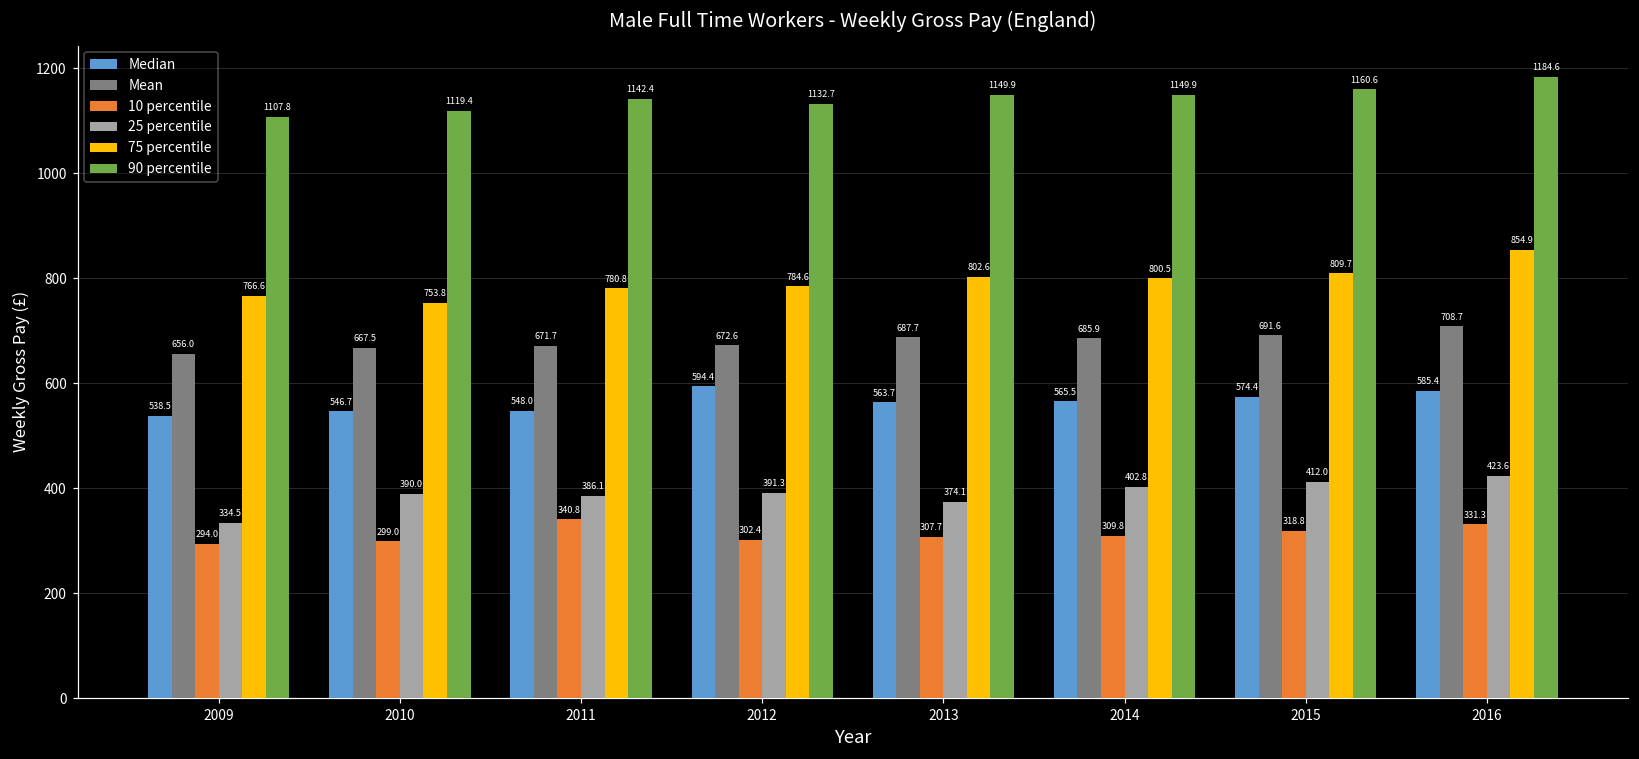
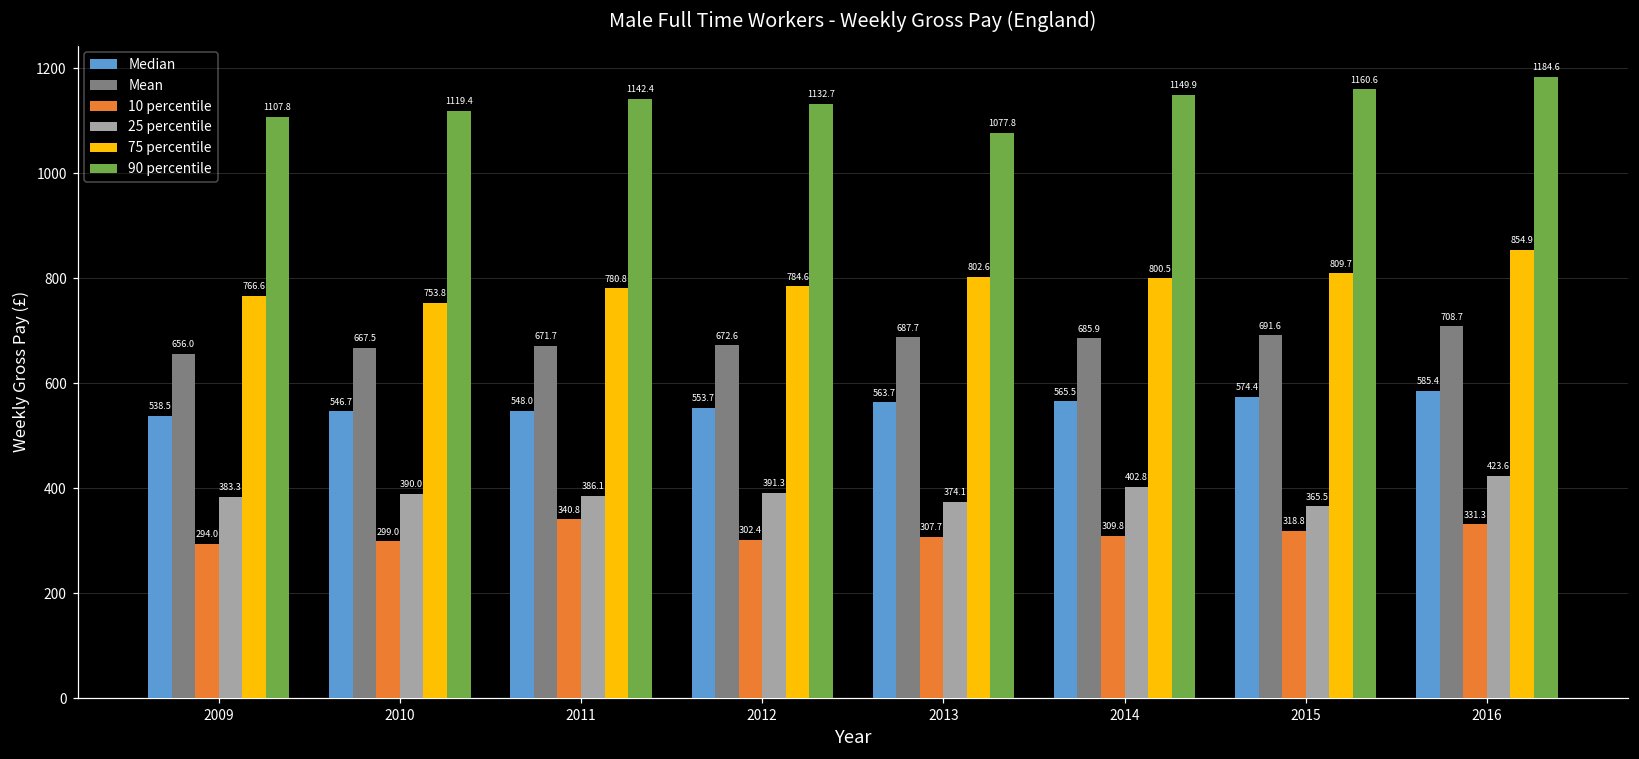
25 percentile, 2009: 334.5 -> 383.3
Median, 2012: 594.4 -> 553.7
90 percentile, 2013: 1149.9 -> 1077.8
25 percentile, 2015: 412.0 -> 365.5
